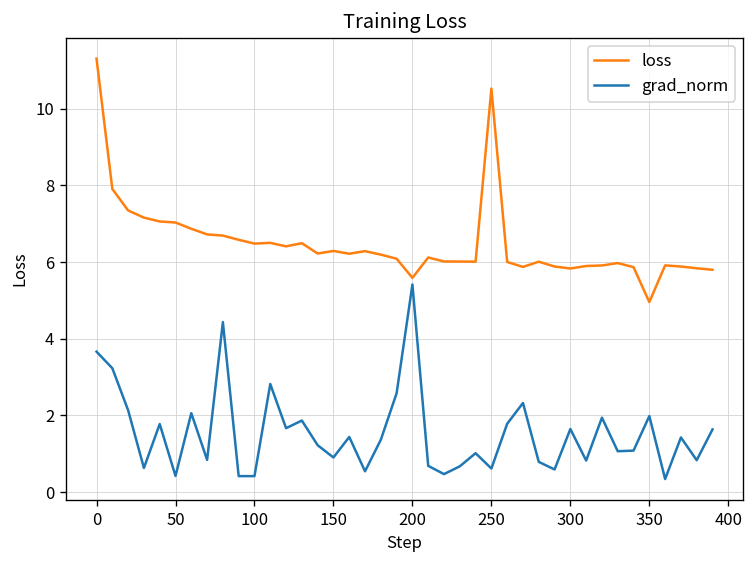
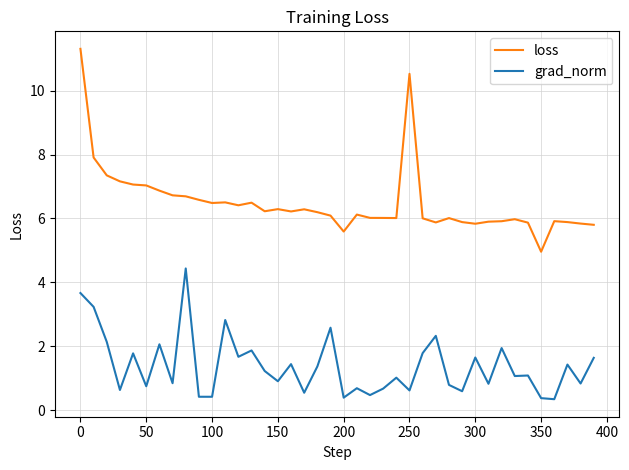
grad_norm, 50: 0.4 -> 0.7
grad_norm, 200: 5.4 -> 0.4
grad_norm, 350: 2.0 -> 0.4
